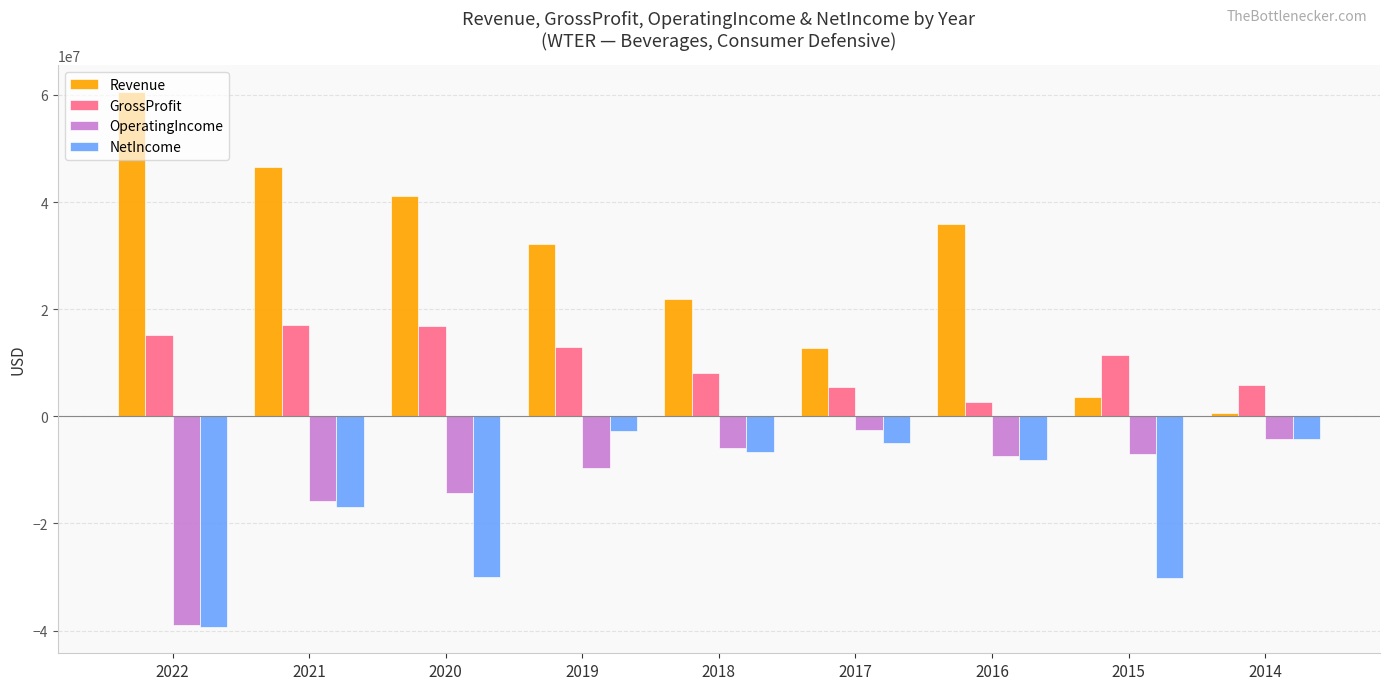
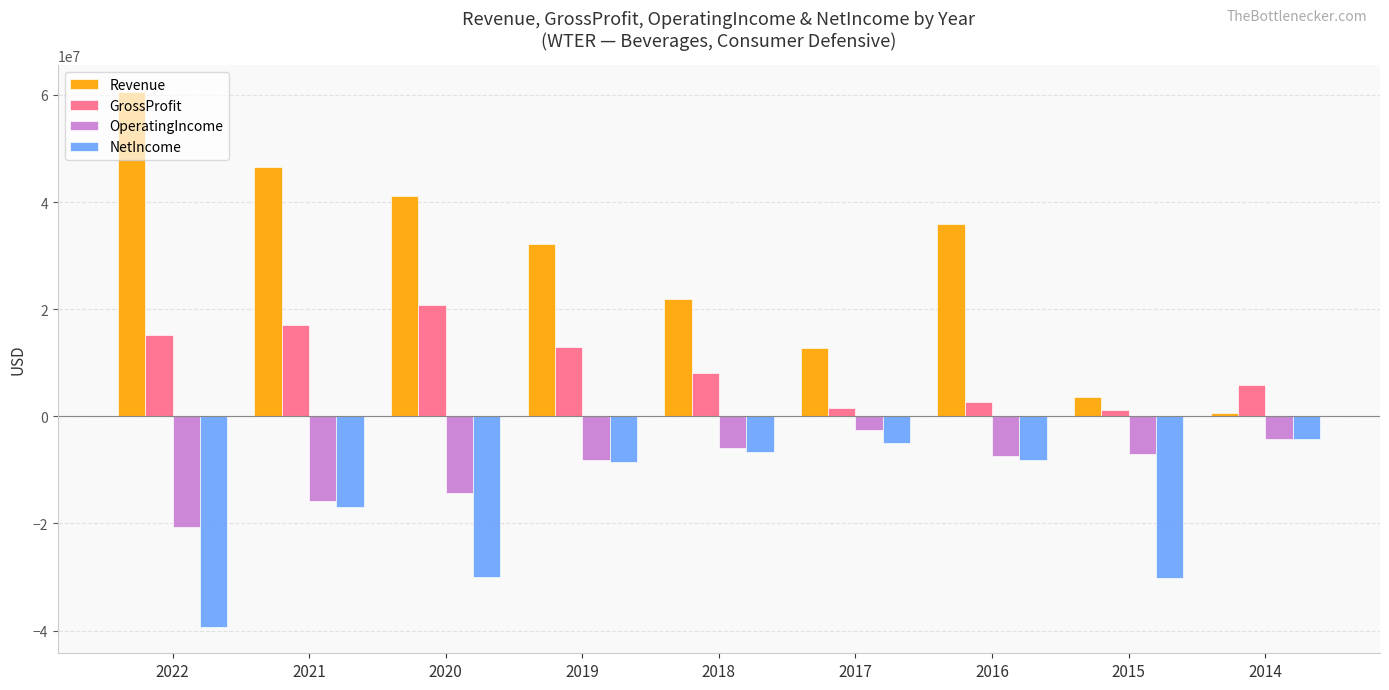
OperatingIncome, 2022: -39000000 -> -21000000
GrossProfit, 2020: 17000000 -> 21000000
OperatingIncome, 2019: -10000000 -> -8000000
NetIncome, 2019: -3000000 -> -9000000
GrossProfit, 2017: 5000000 -> 1000000
GrossProfit, 2015: 11000000 -> 1000000
